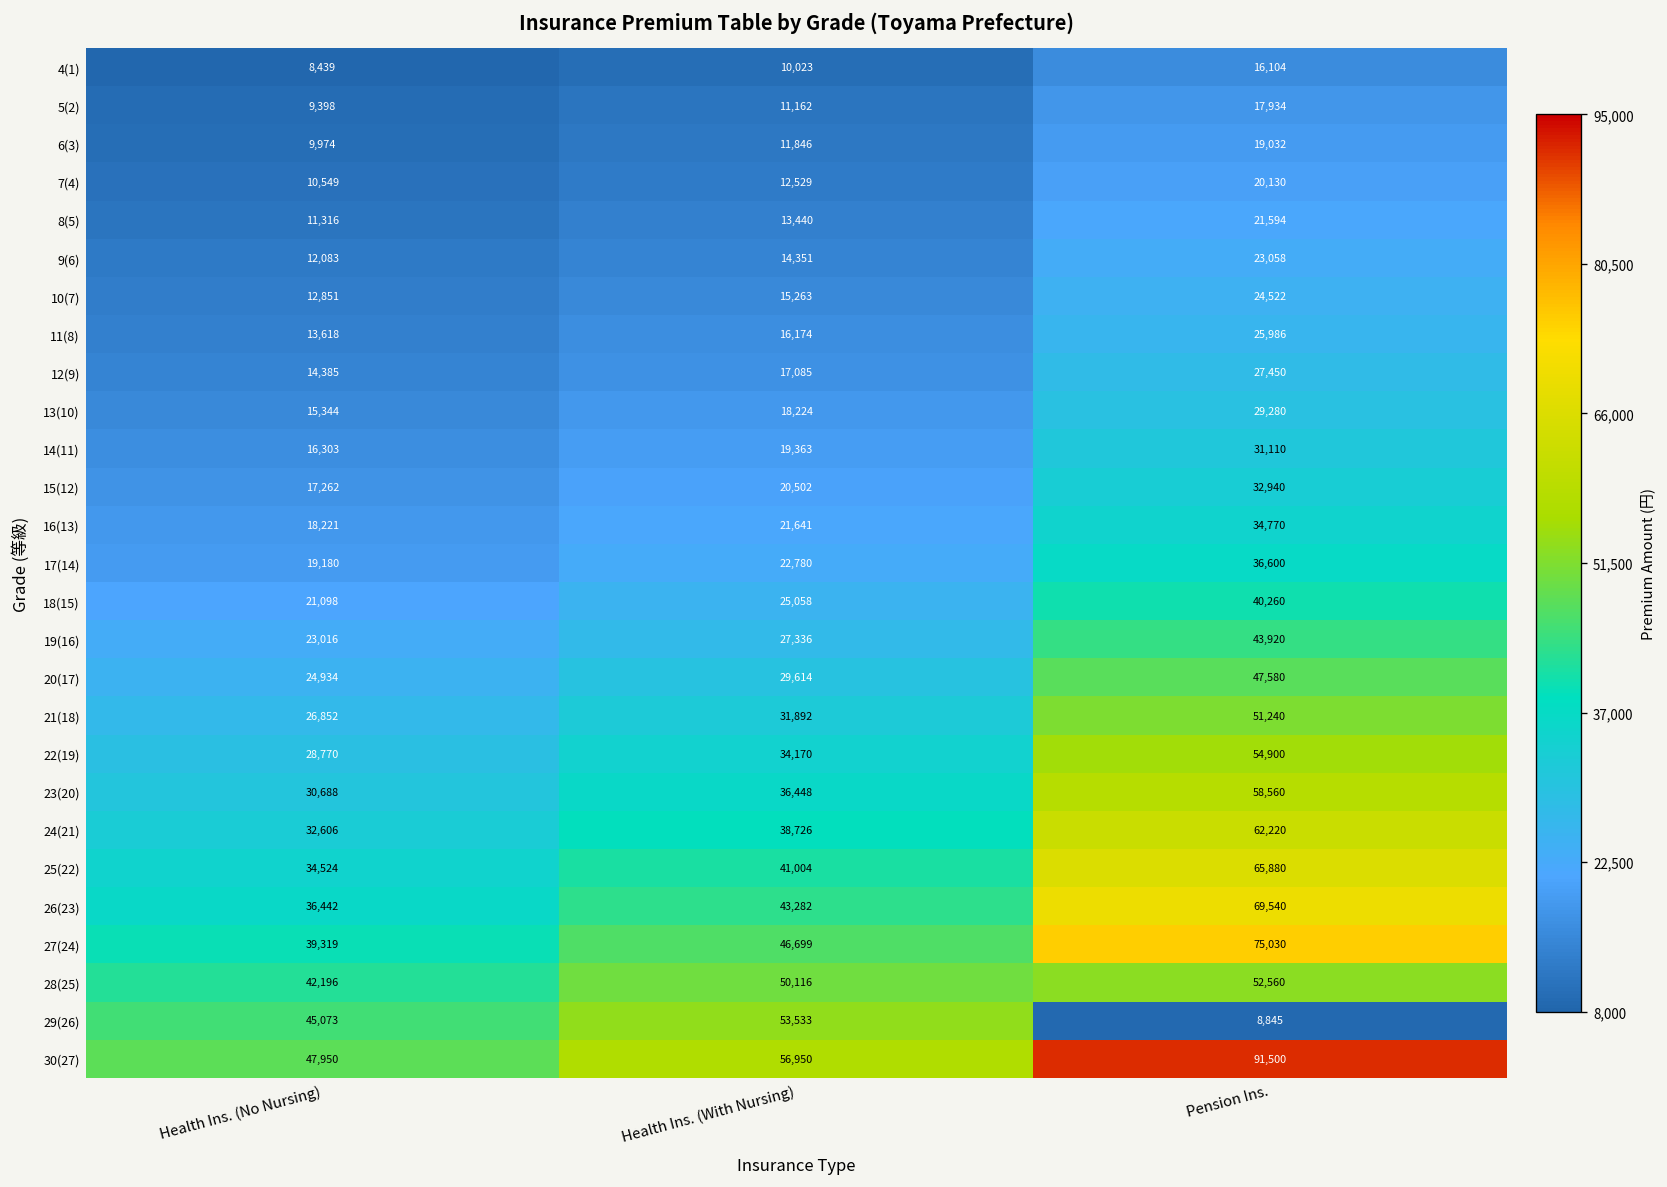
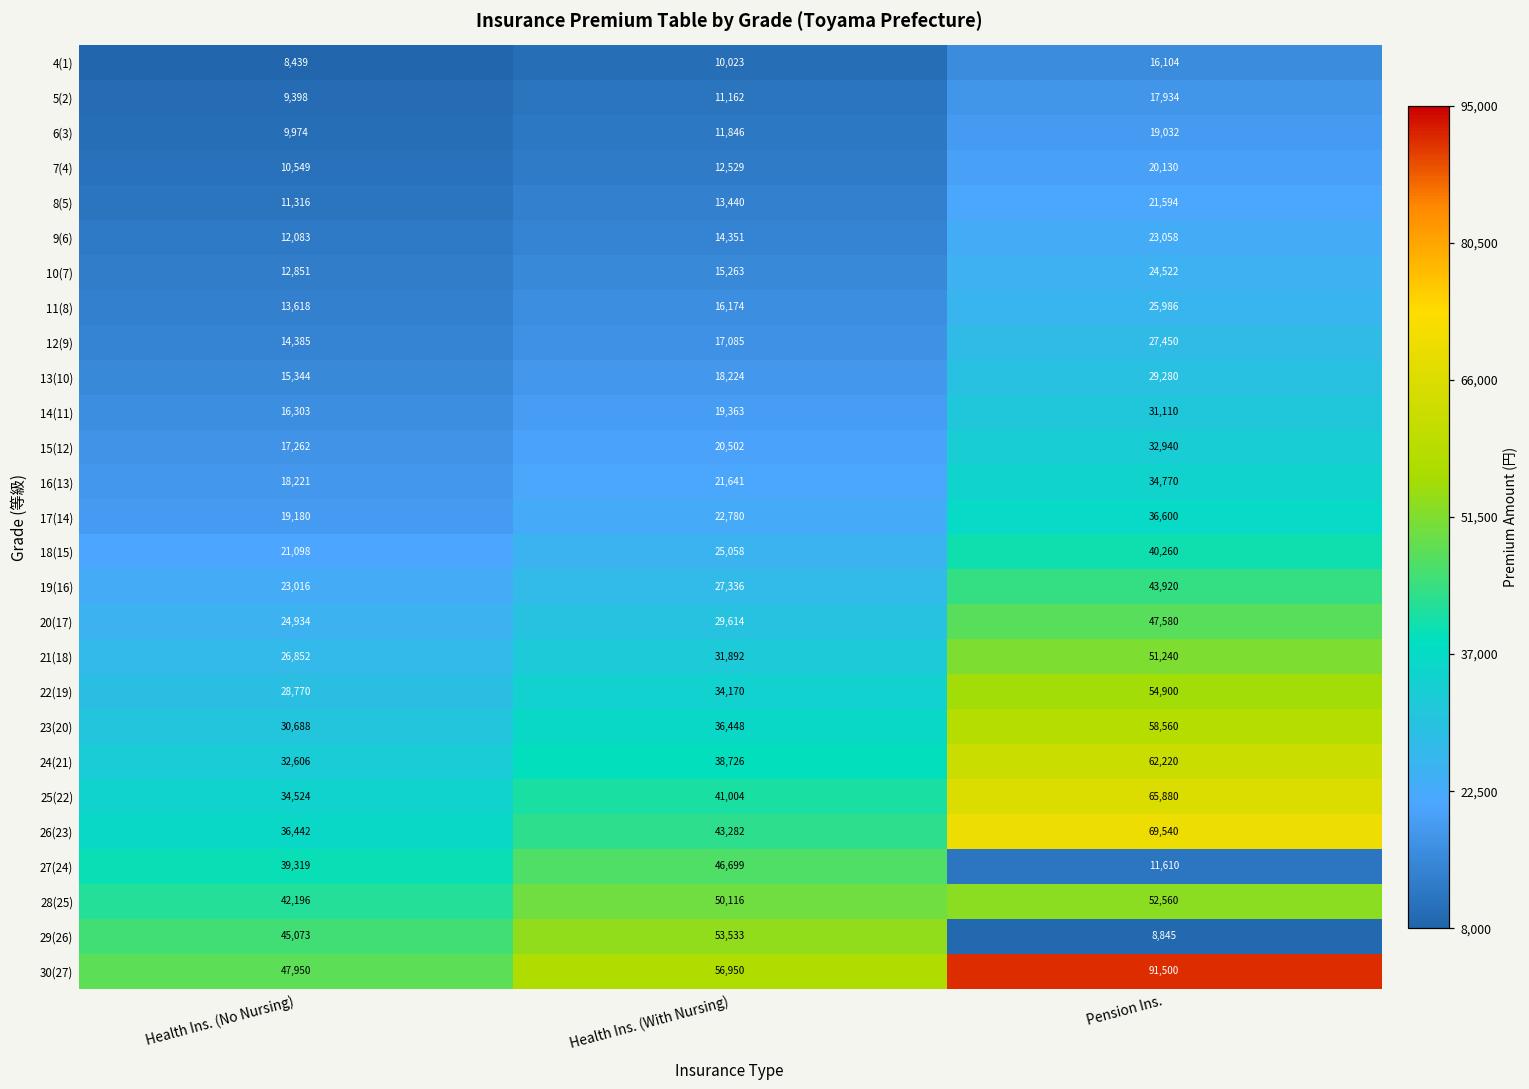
27(24), Pension Ins.: 75,030 -> 11,610
